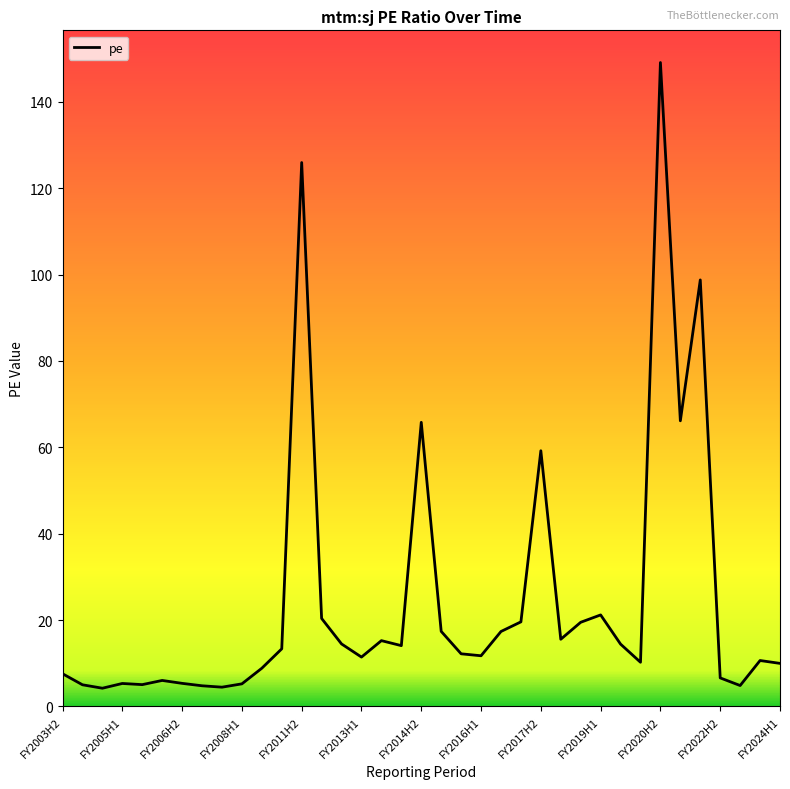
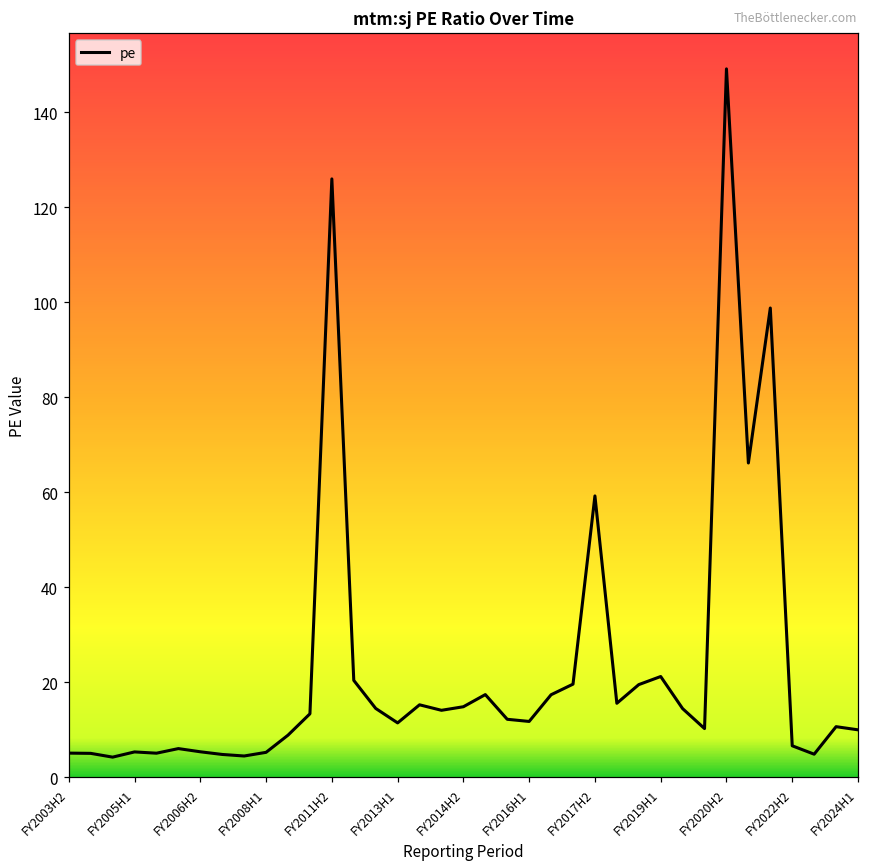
FY2003H2: 8 -> 5
FY2014H2: 66 -> 15
